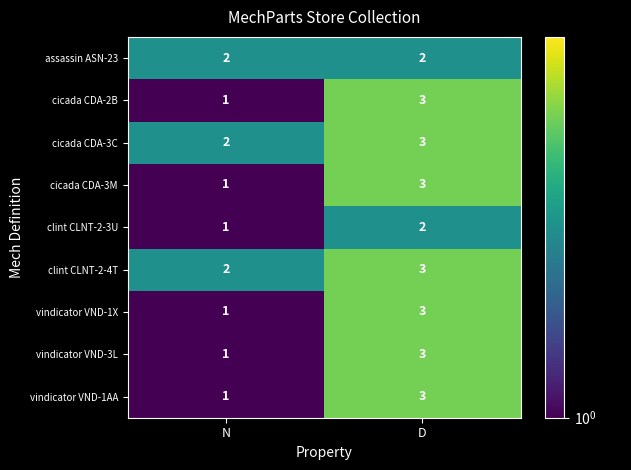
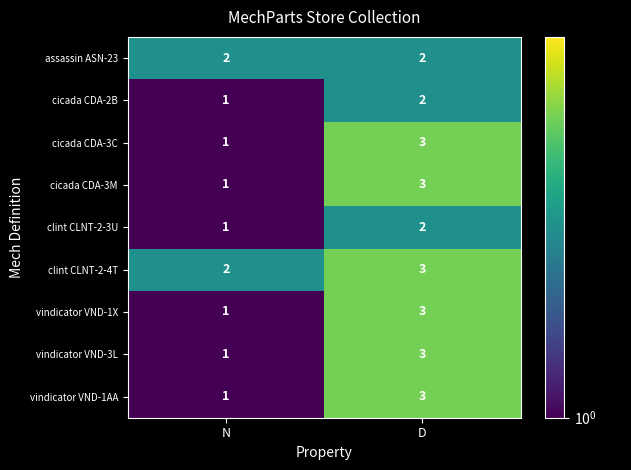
cicada CDA-2B, D: 3 -> 2
cicada CDA-3C, N: 2 -> 1
